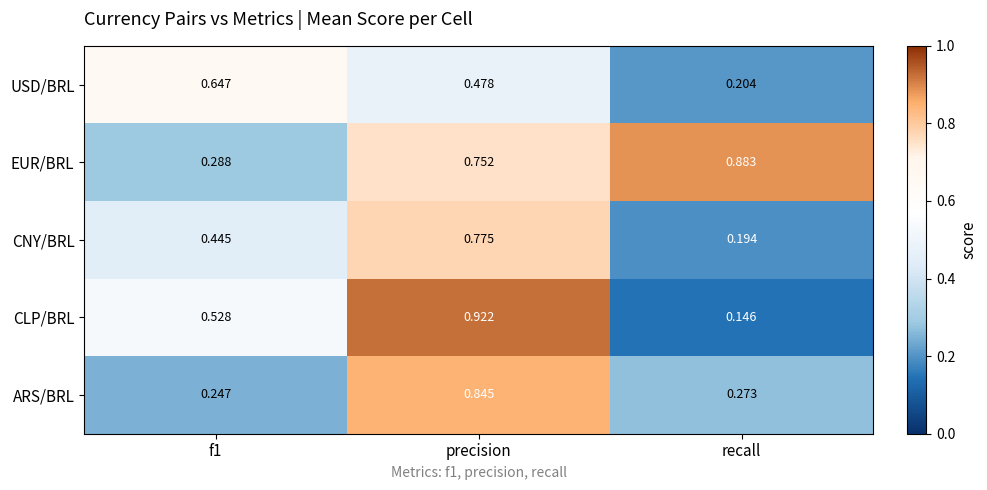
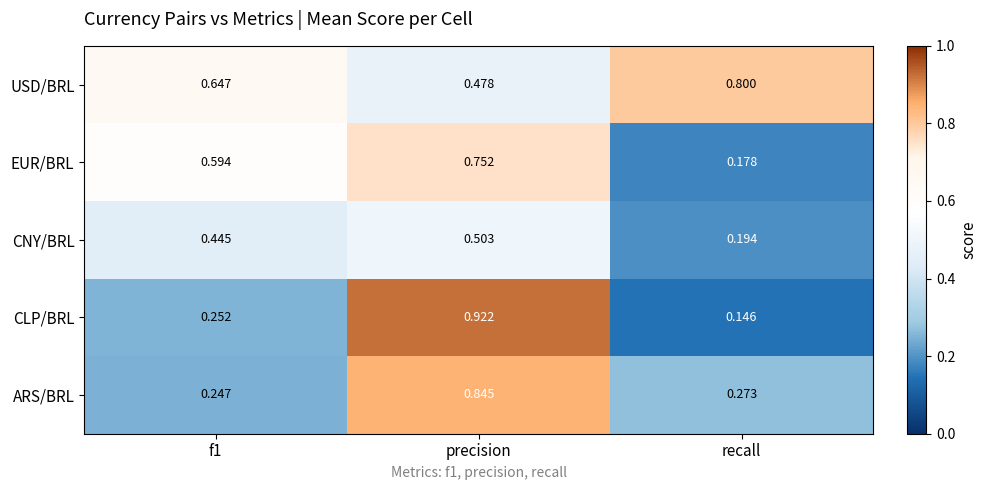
USD/BRL, recall: 0.204 -> 0.800
EUR/BRL, f1: 0.288 -> 0.594
EUR/BRL, recall: 0.883 -> 0.178
CNY/BRL, precision: 0.775 -> 0.503
CLP/BRL, f1: 0.528 -> 0.252
